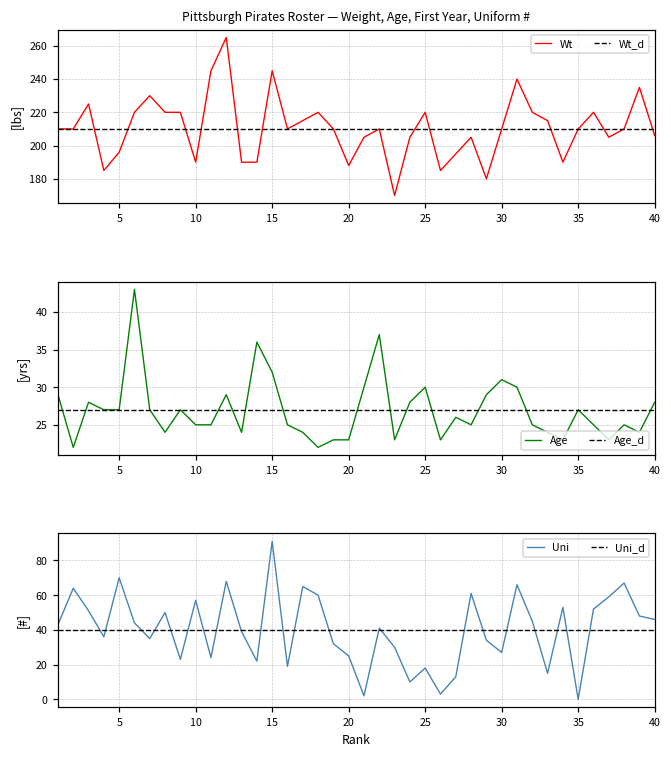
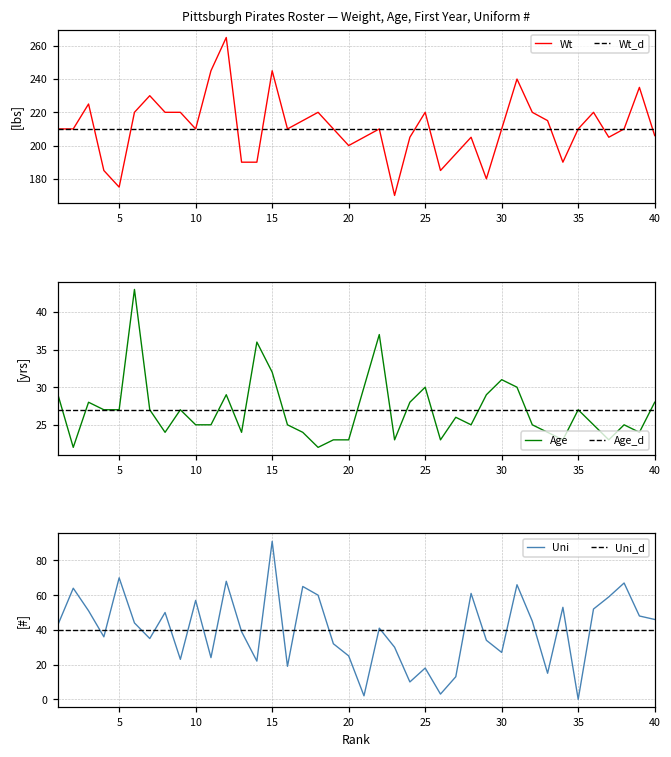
Pittsburgh Pirates Roster — Weight, Age, First Year, Uniform #, 5: 196 -> 175
Pittsburgh Pirates Roster — Weight, Age, First Year, Uniform #, 10: 190 -> 210
Pittsburgh Pirates Roster — Weight, Age, First Year, Uniform #, 20: 188 -> 200
